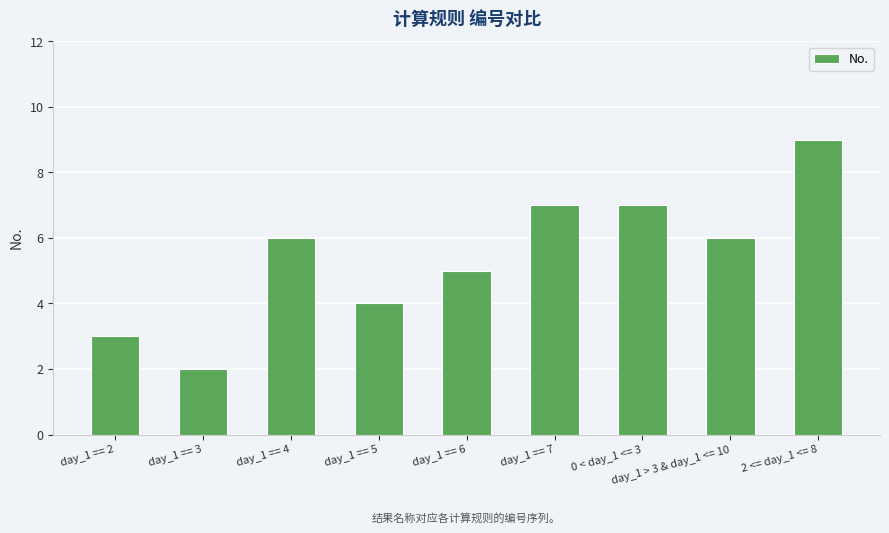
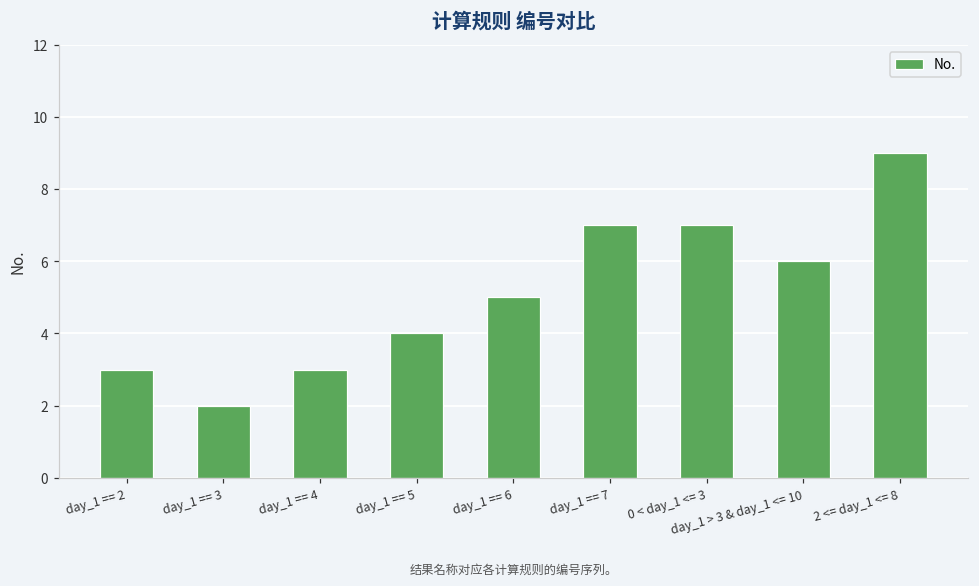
day_1 == 4: 6 -> 3
